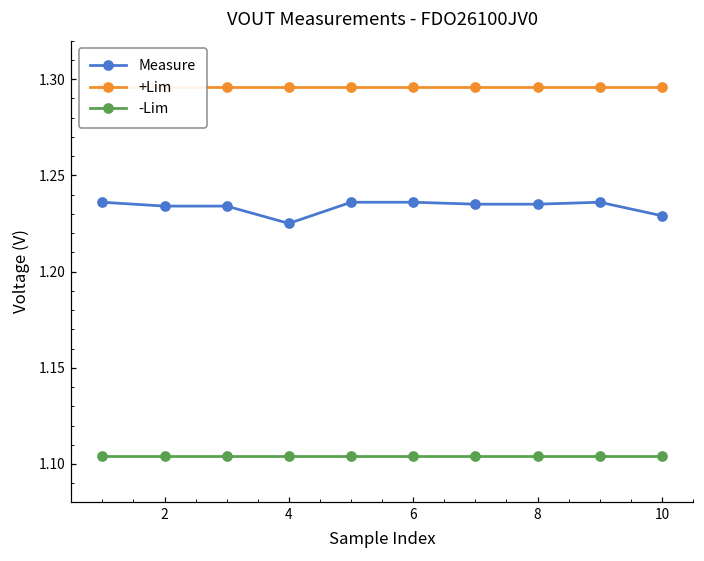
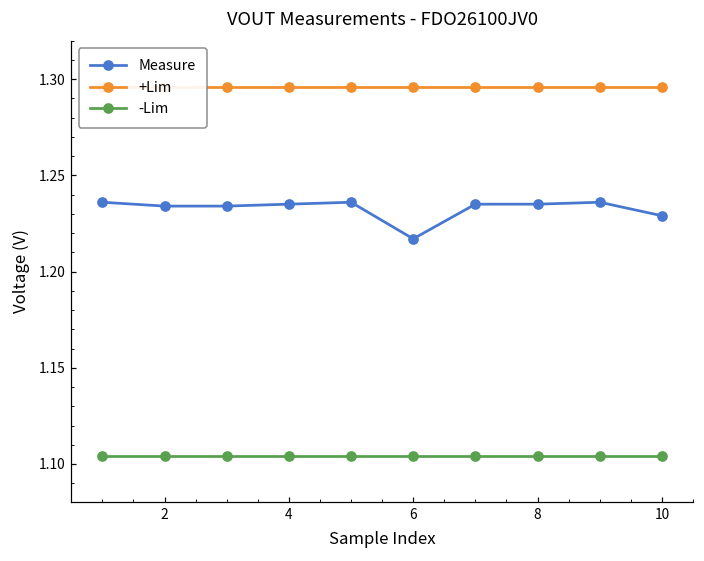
Measure, 4: 1.225 -> 1.235
Measure, 6: 1.236 -> 1.217
